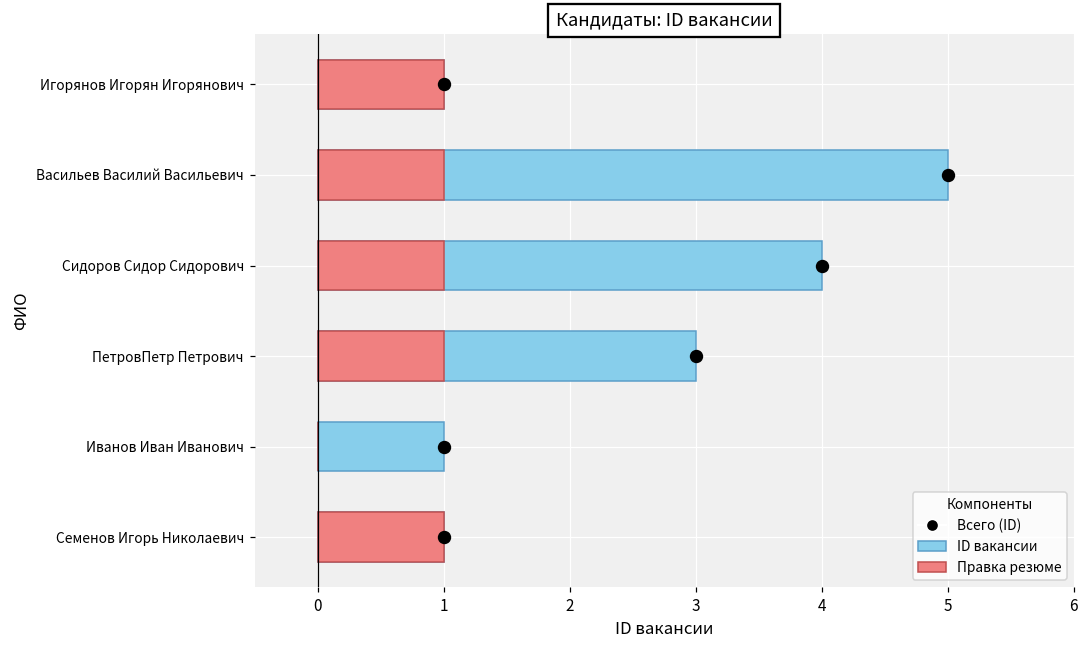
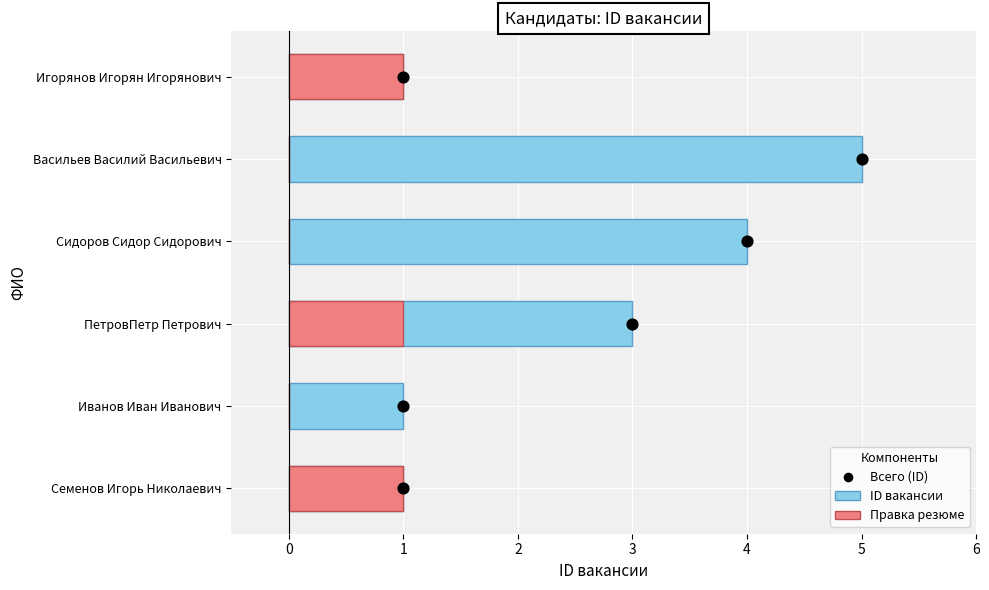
Правка резюме, Васильев Василий Васильевич: 1 -> 0
Правка резюме, Сидоров Сидор Сидорович: 1 -> 0
